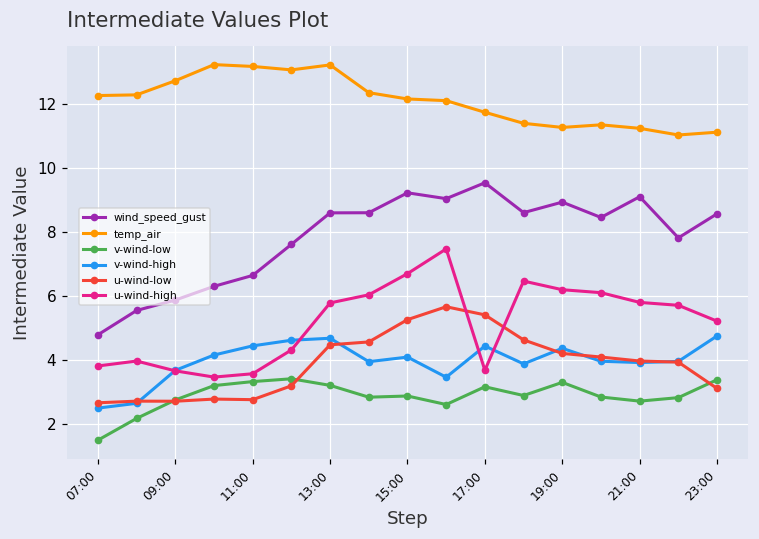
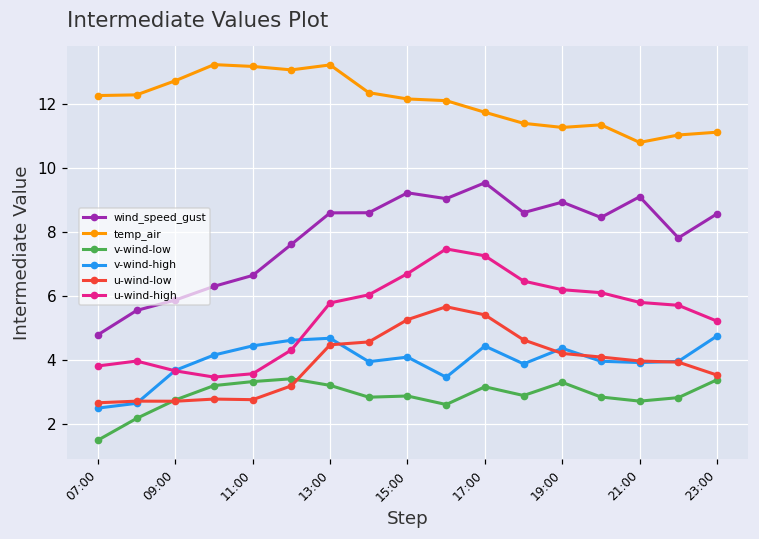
u-wind-high, 17:00: 3.7 -> 7.3
temp_air, 21:00: 11.2 -> 10.8
u-wind-low, 23:00: 3.1 -> 3.5
